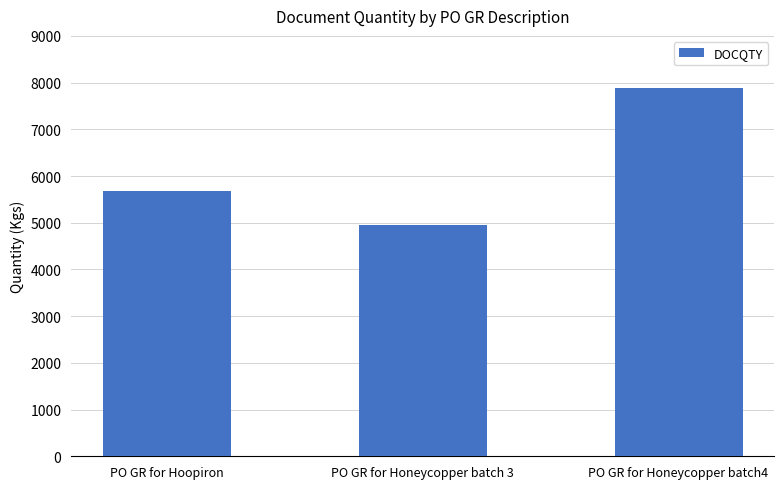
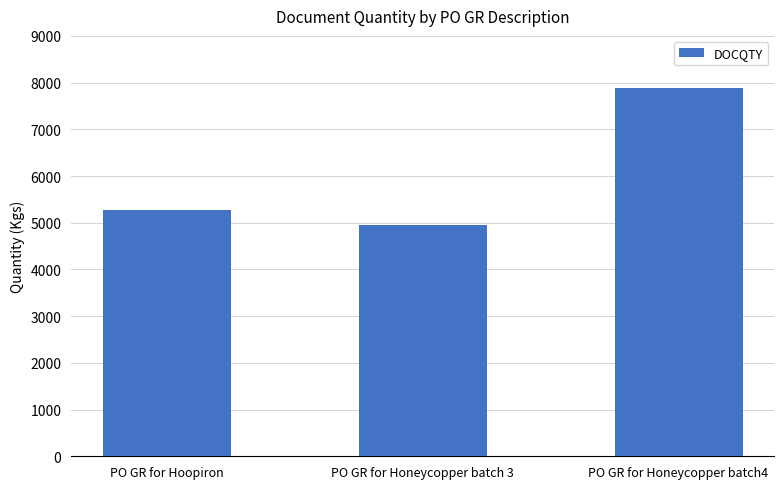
PO GR for Hoopiron: 5700 -> 5300
